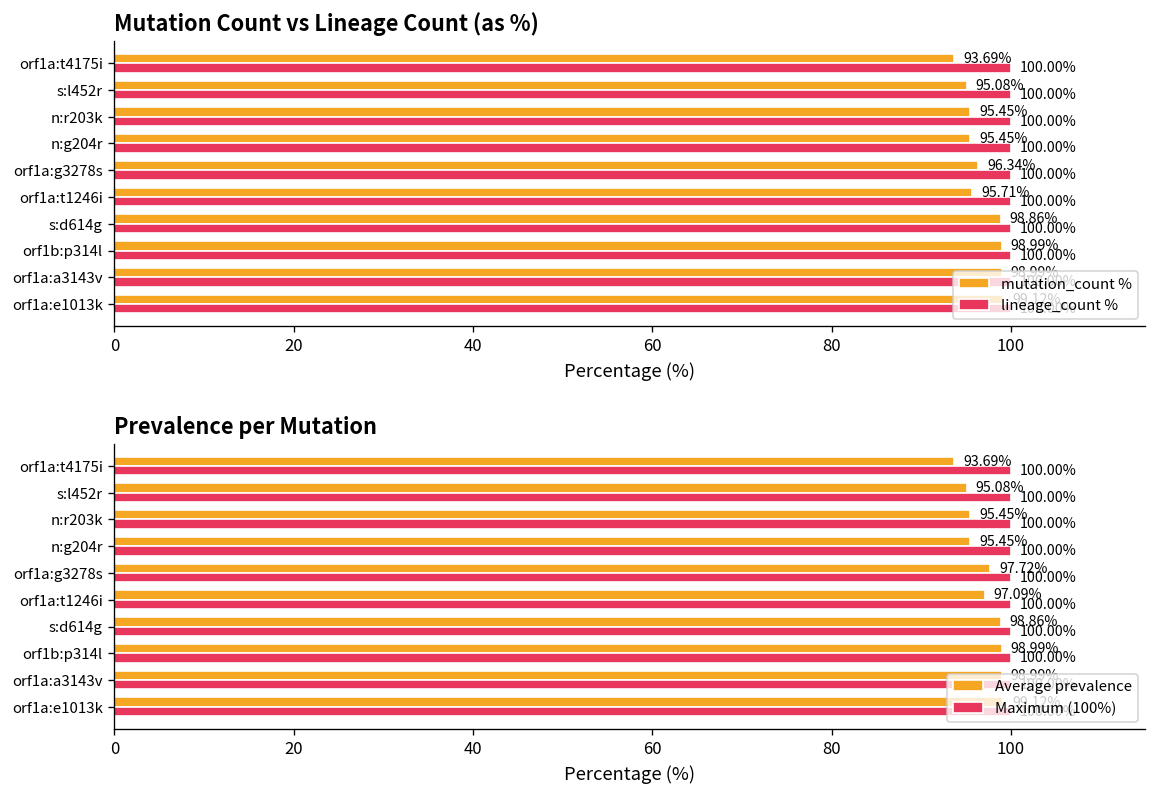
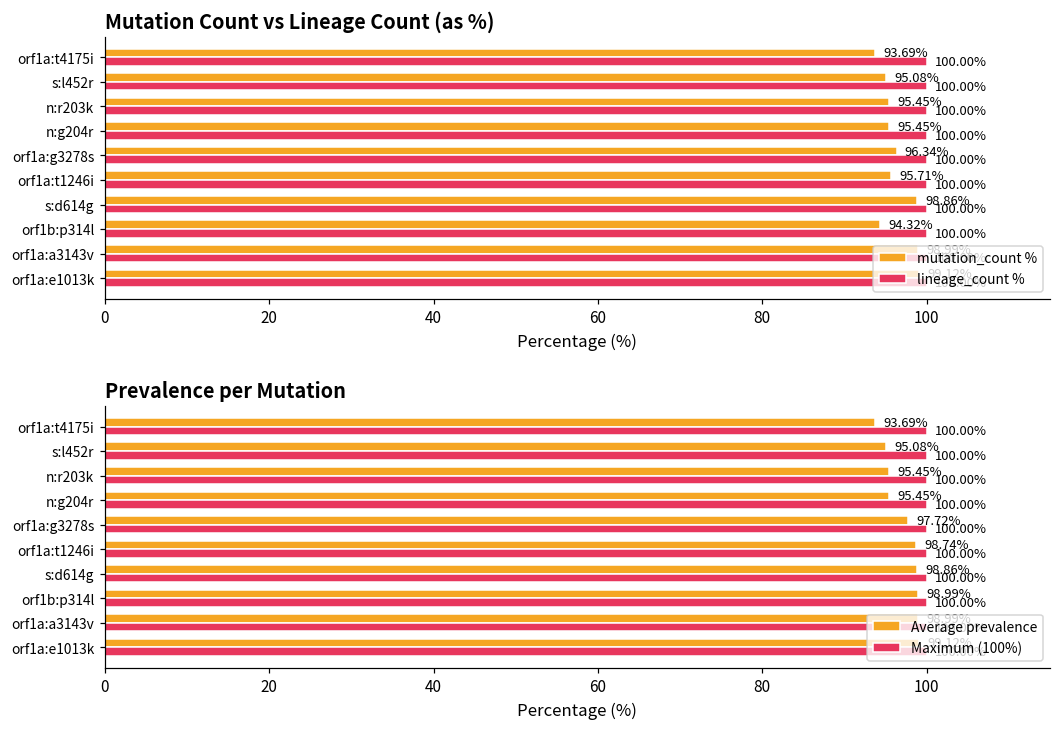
Mutation Count vs Lineage Count (as %), mutation_count %, orf1b:p314l: 98.99% -> 94.32%
Prevalence per Mutation, Average prevalence, orf1a:t1246i: 97.09% -> 98.74%
